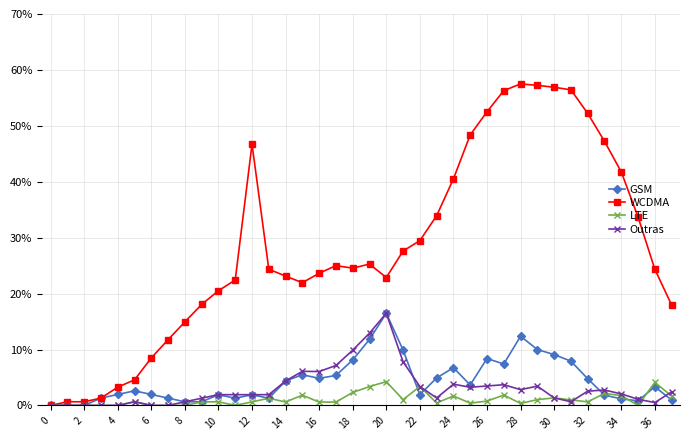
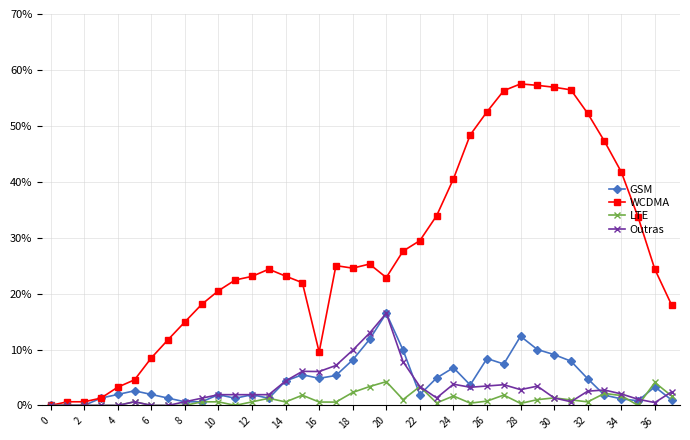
WCDMA, 12: 47% -> 23%
WCDMA, 16: 24% -> 10%
